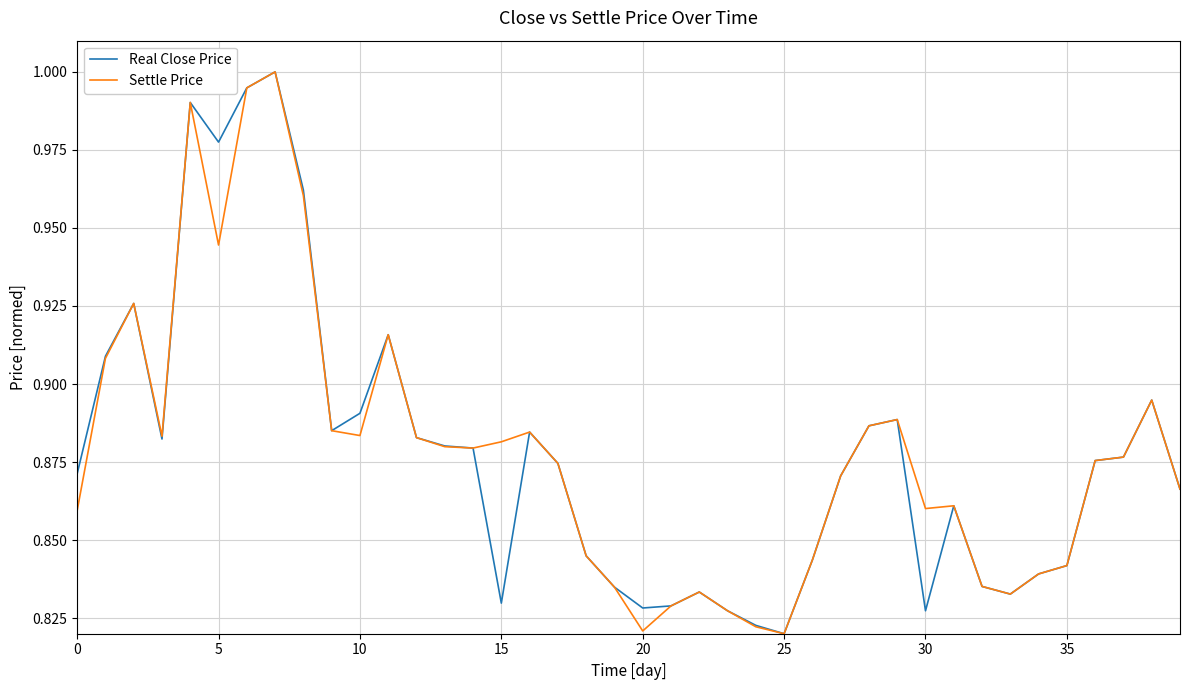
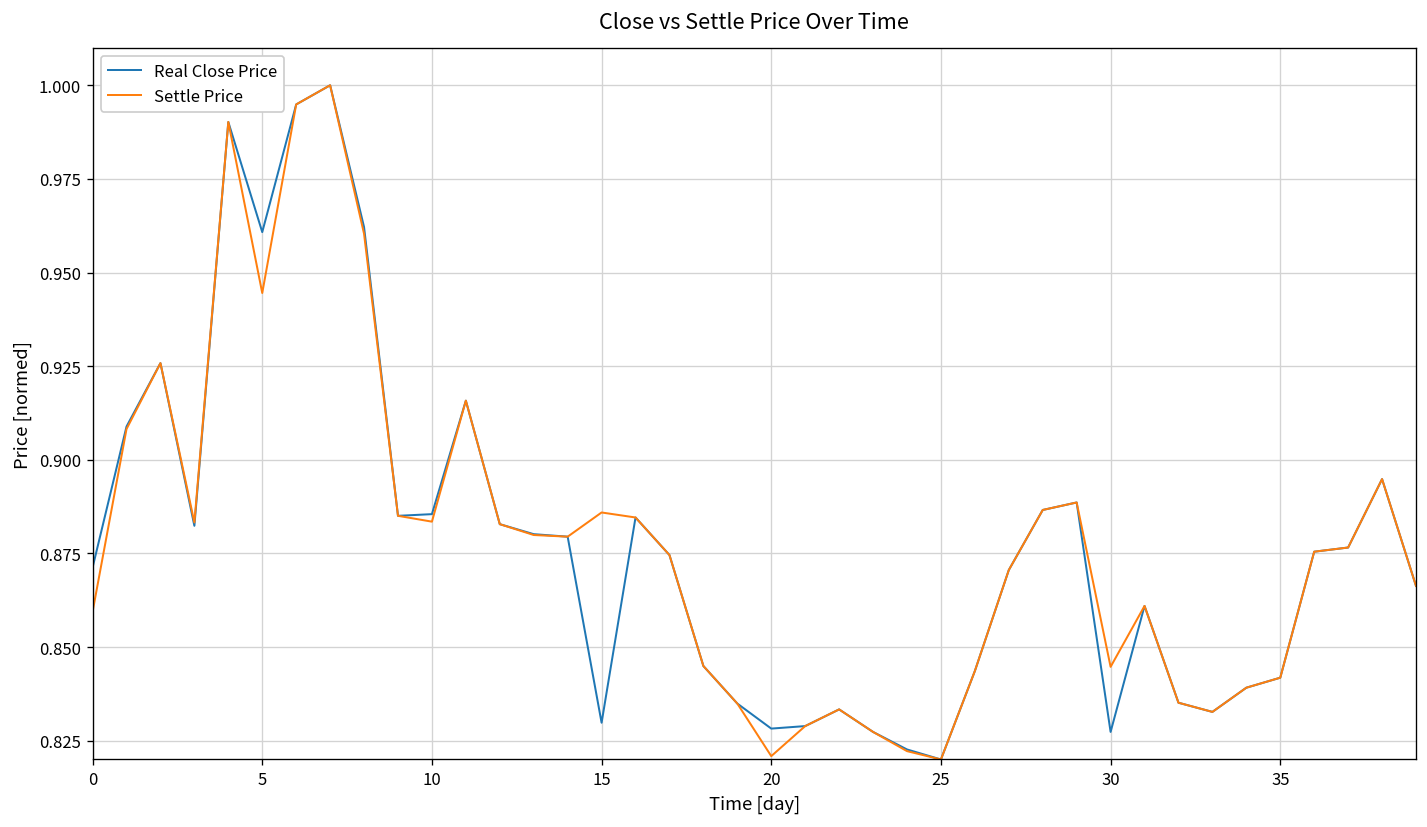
Real Close Price, 5: 0.978 -> 0.961
Real Close Price, 10: 0.891 -> 0.885
Settle Price, 15: 0.881 -> 0.886
Settle Price, 30: 0.860 -> 0.845
